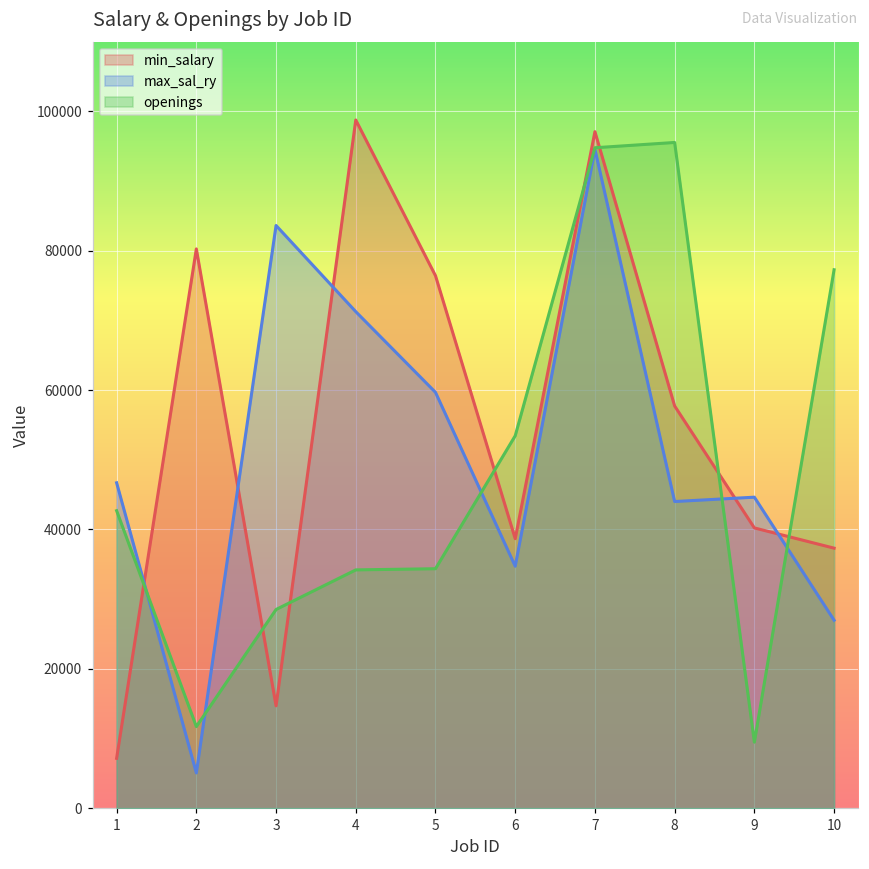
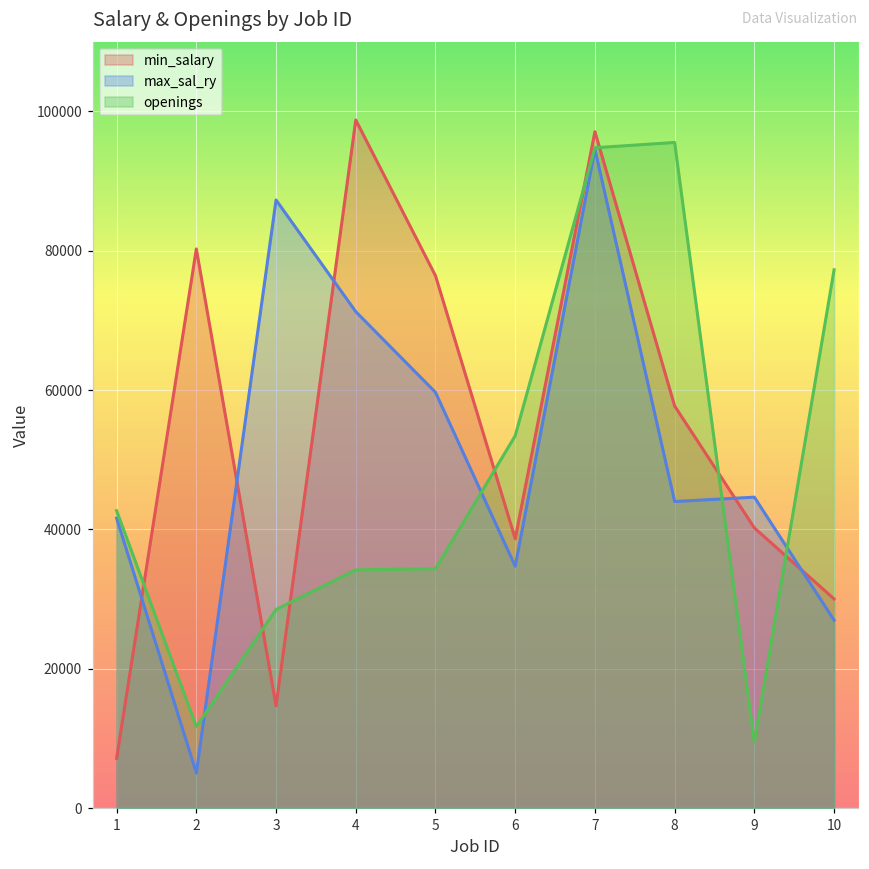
max_sal_ry, 1: 47000 -> 42000
max_sal_ry, 3: 84000 -> 87000
min_salary, 10: 37000 -> 30000
